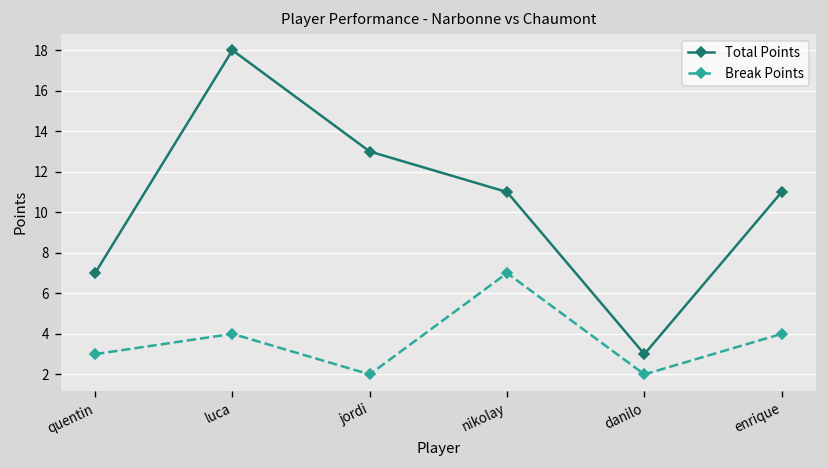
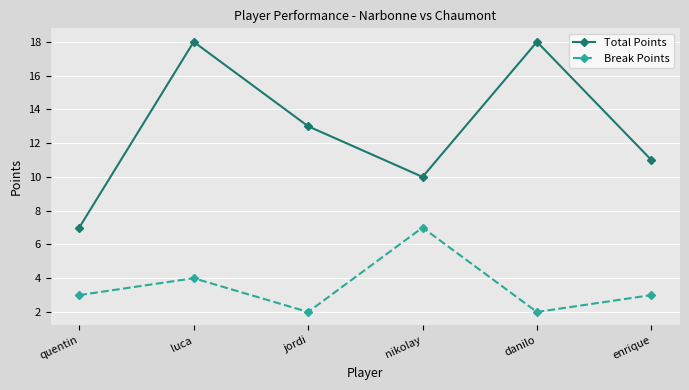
Total Points, nikolay: 11 -> 10
Total Points, danilo: 3 -> 18
Break Points, enrique: 4 -> 3
